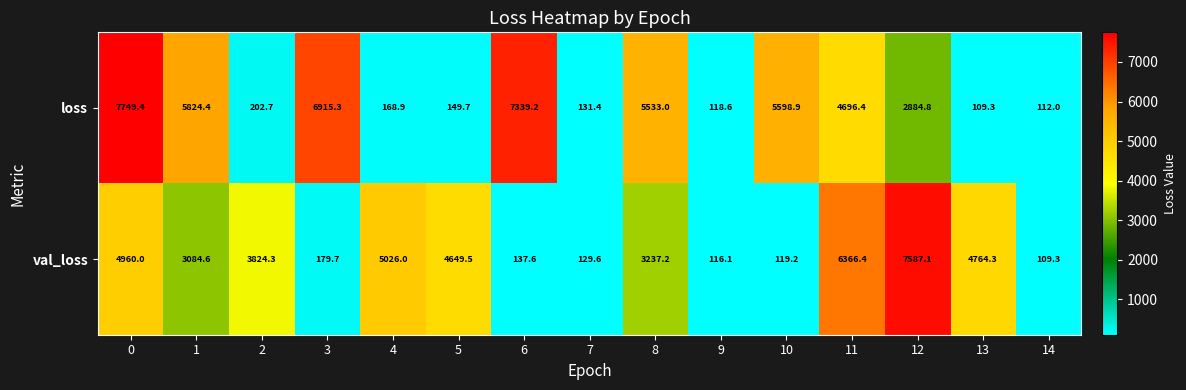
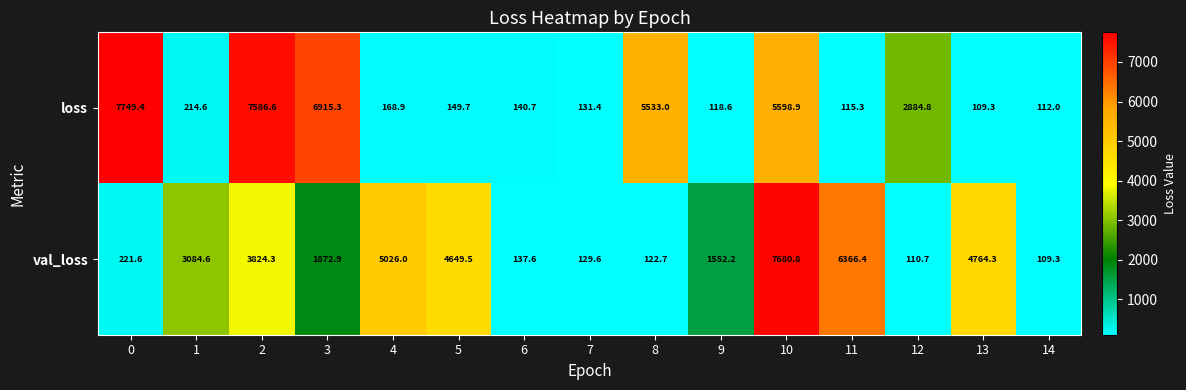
loss, 1: 5824.4 -> 214.6
loss, 2: 202.7 -> 7586.6
loss, 6: 7339.2 -> 140.7
loss, 11: 4696.4 -> 115.3
val_loss, 0: 4960.0 -> 221.6
val_loss, 3: 179.7 -> 1872.9
val_loss, 8: 3237.2 -> 122.7
val_loss, 9: 116.1 -> 1552.2
val_loss, 10: 119.2 -> 7680.8
val_loss, 12: 7587.1 -> 110.7
